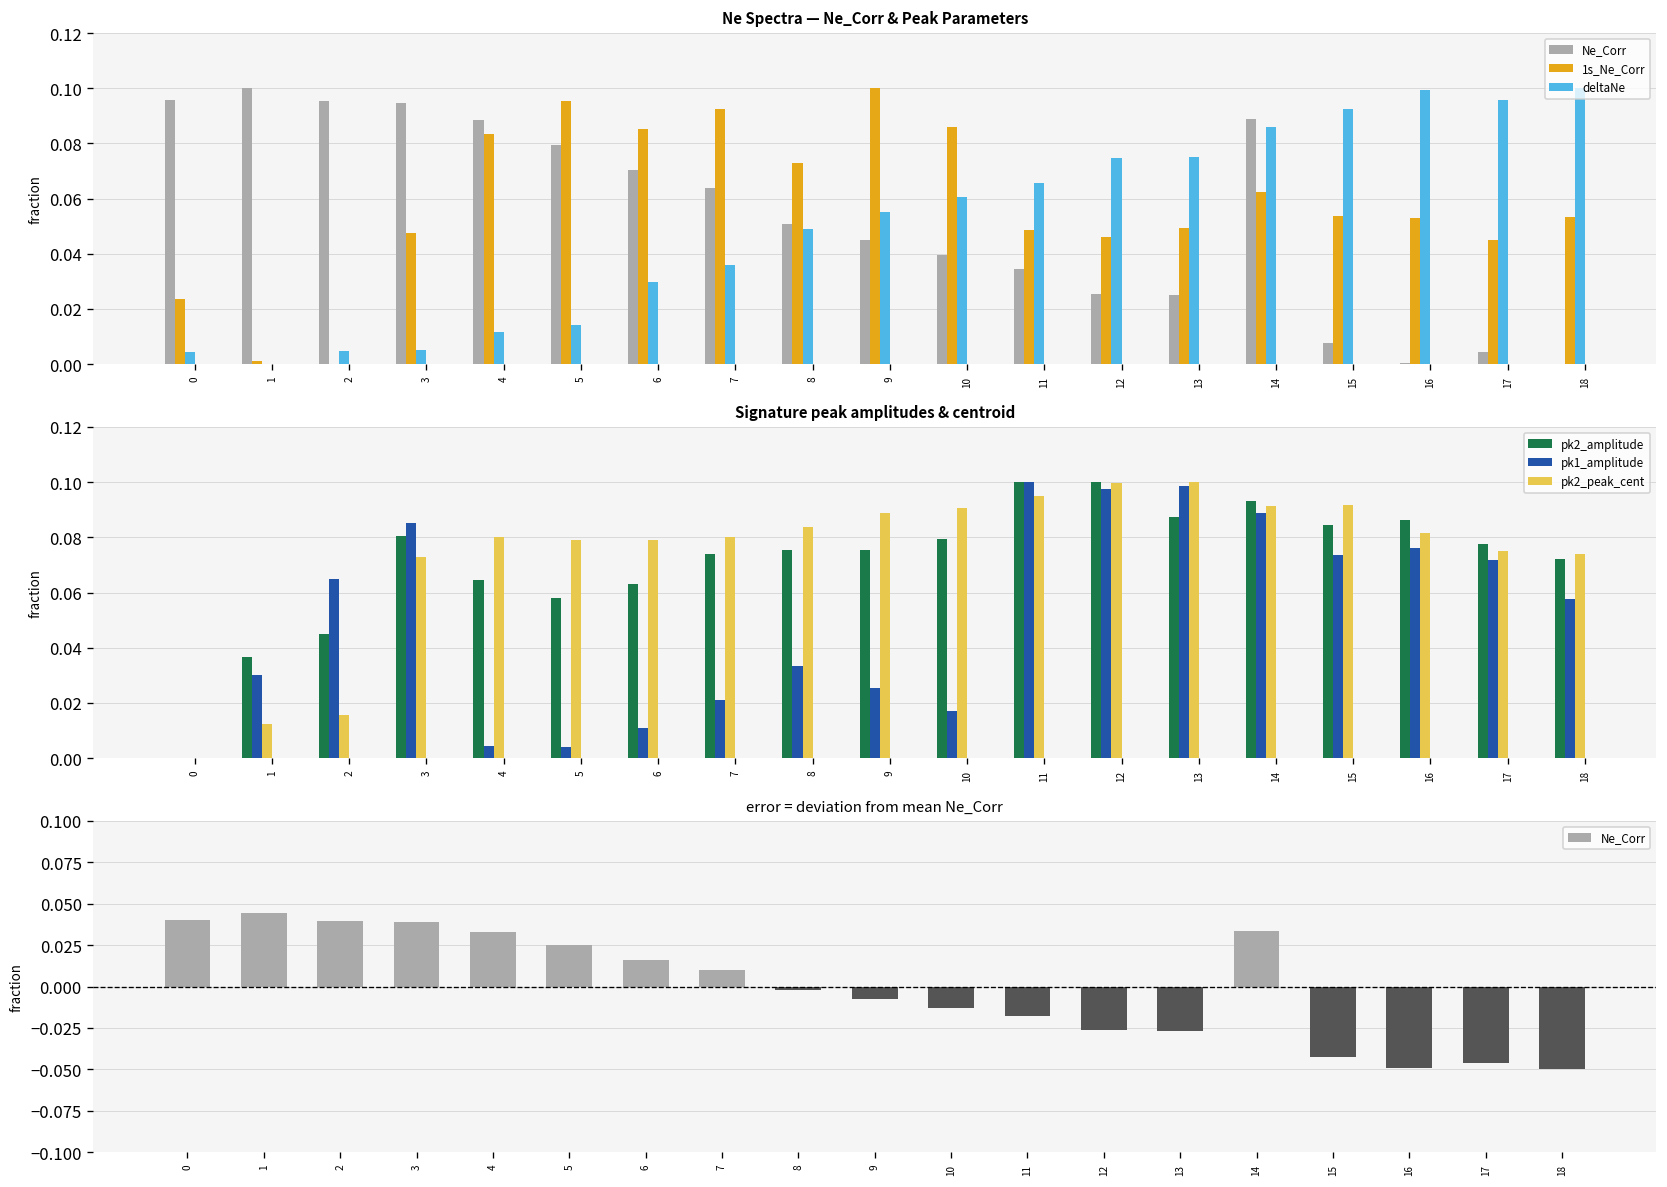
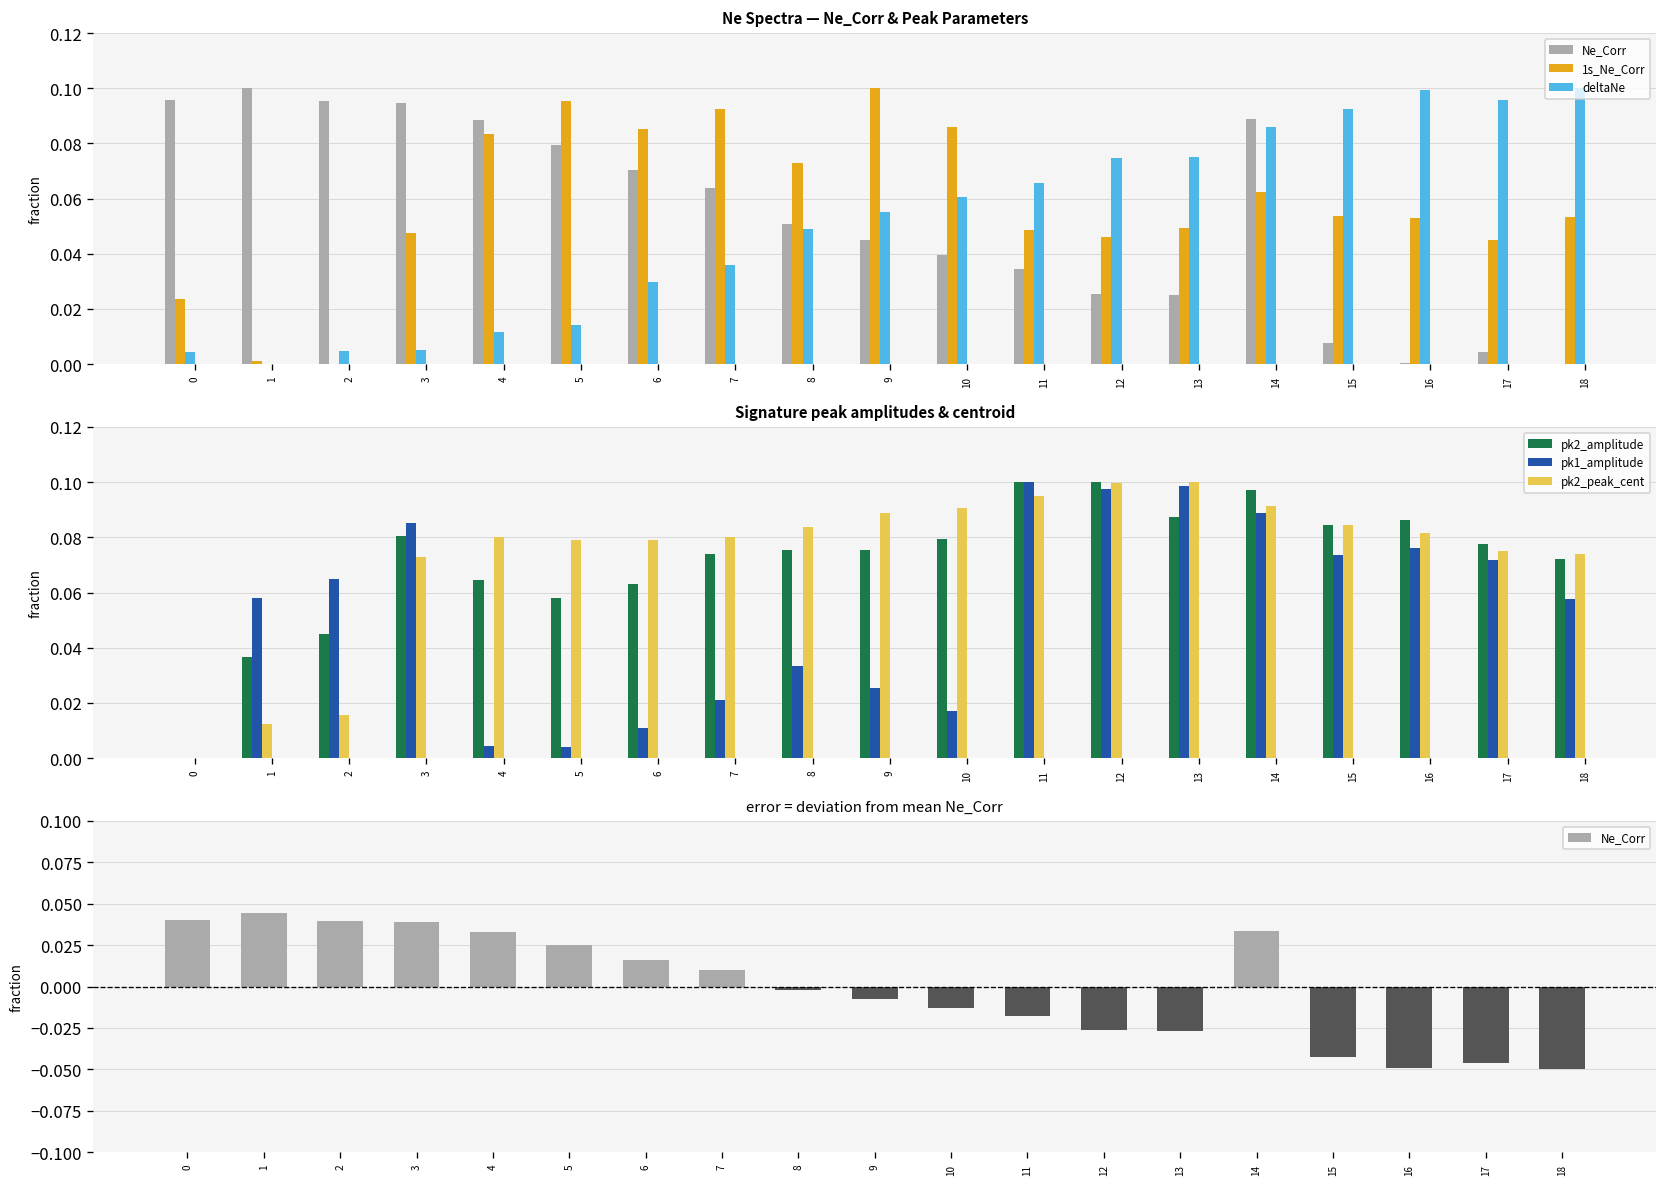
Signature peak amplitudes & centroid, pk1_amplitude, 1: 0.030 -> 0.058
Signature peak amplitudes & centroid, pk2_amplitude, 14: 0.093 -> 0.097
Signature peak amplitudes & centroid, pk2_peak_cent, 15: 0.092 -> 0.084
